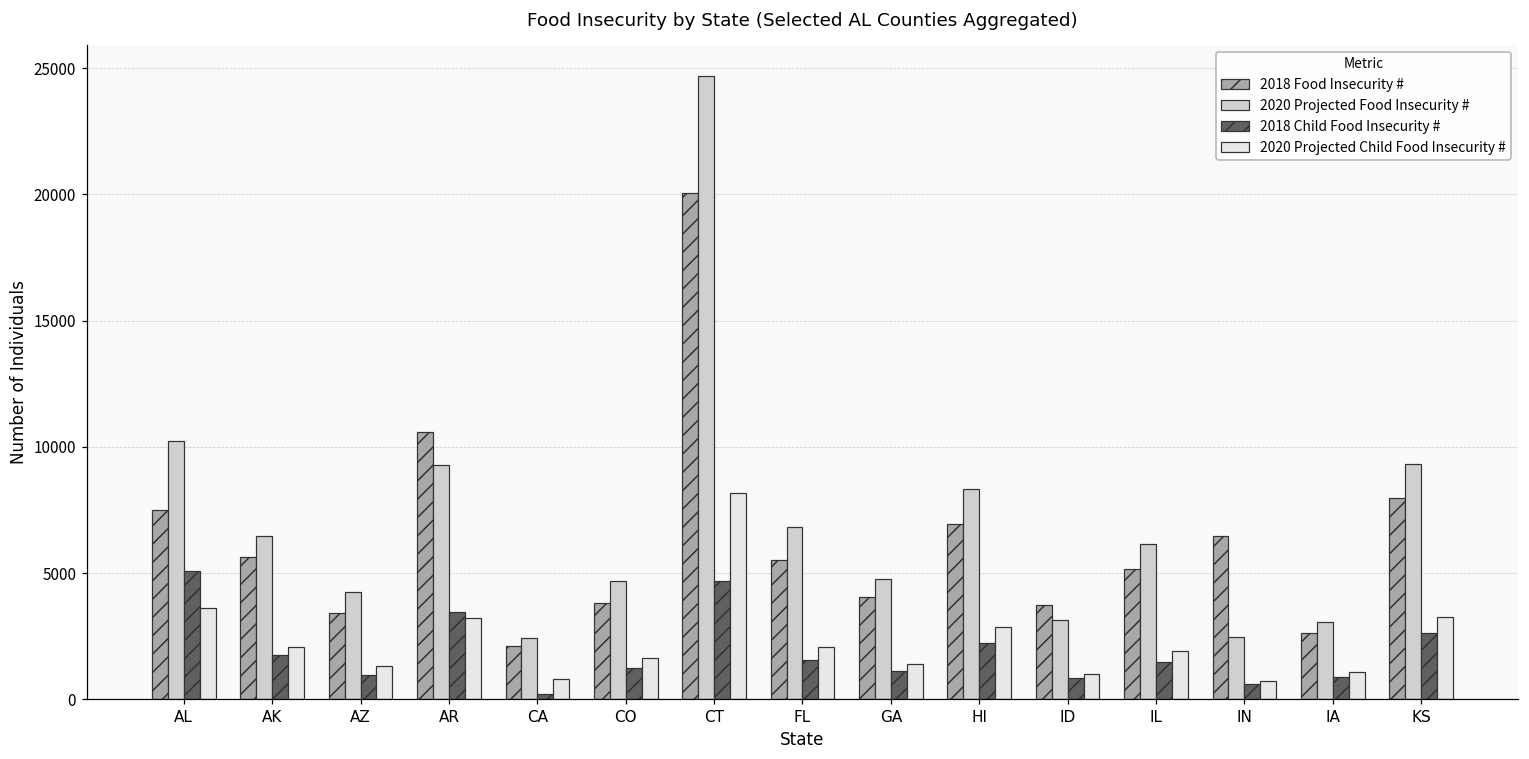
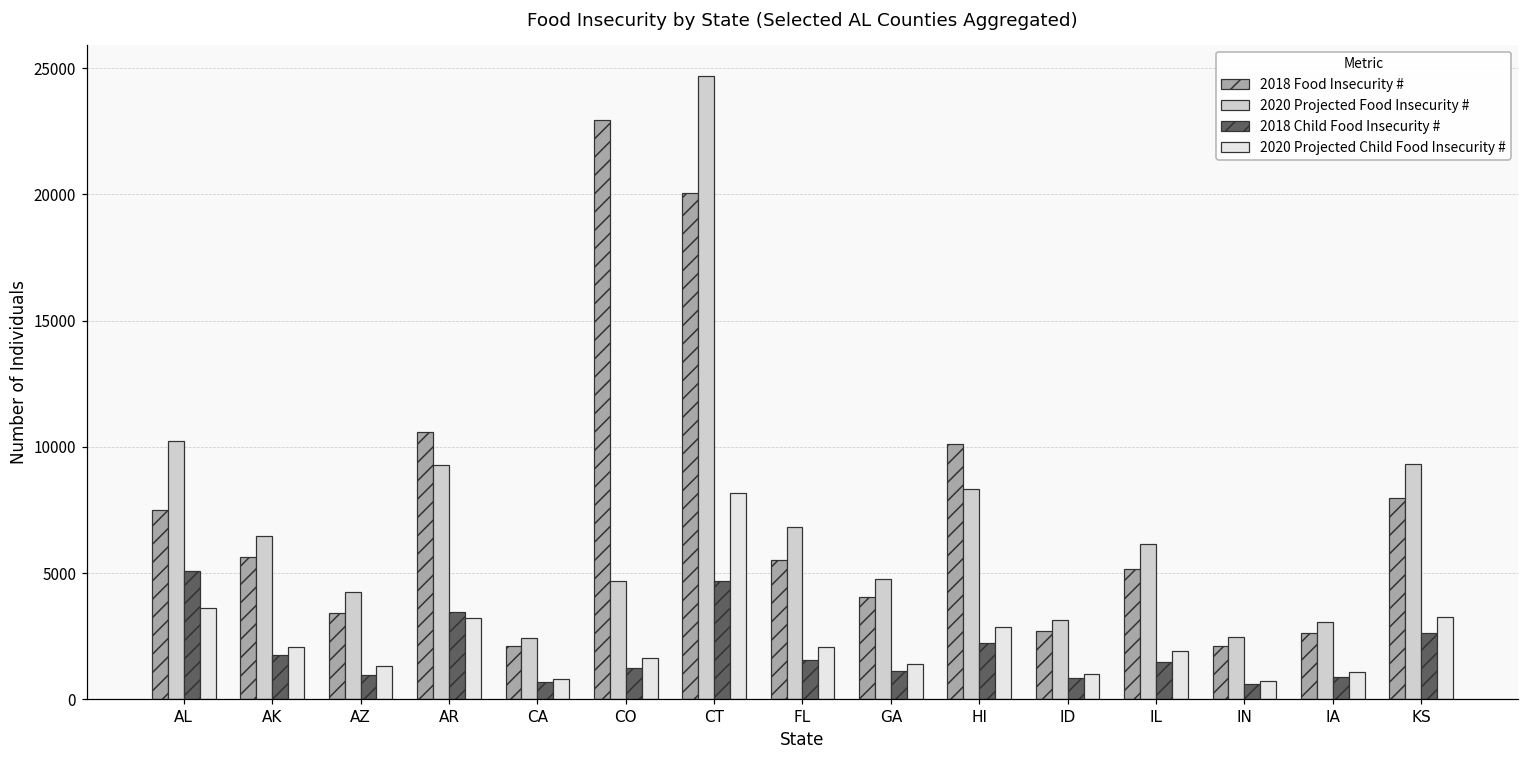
2018 Child Food Insecurity #, CA: 200 -> 700
2018 Food Insecurity #, CO: 3800 -> 23000
2018 Food Insecurity #, HI: 7000 -> 10100
2018 Food Insecurity #, ID: 3700 -> 2700
2018 Food Insecurity #, IN: 6500 -> 2100
